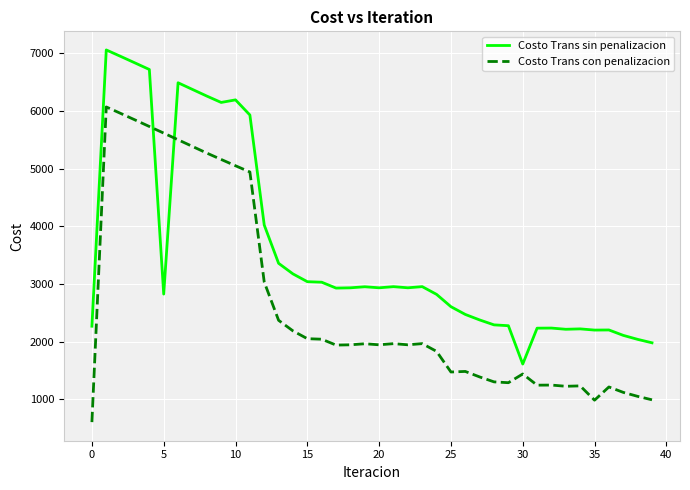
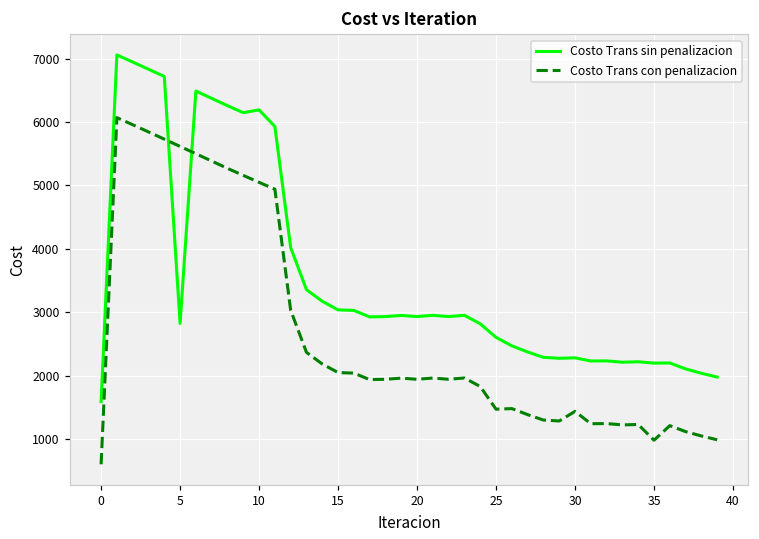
Costo Trans sin penalizacion, 0: 2300 -> 1600
Costo Trans sin penalizacion, 30: 1600 -> 2300
